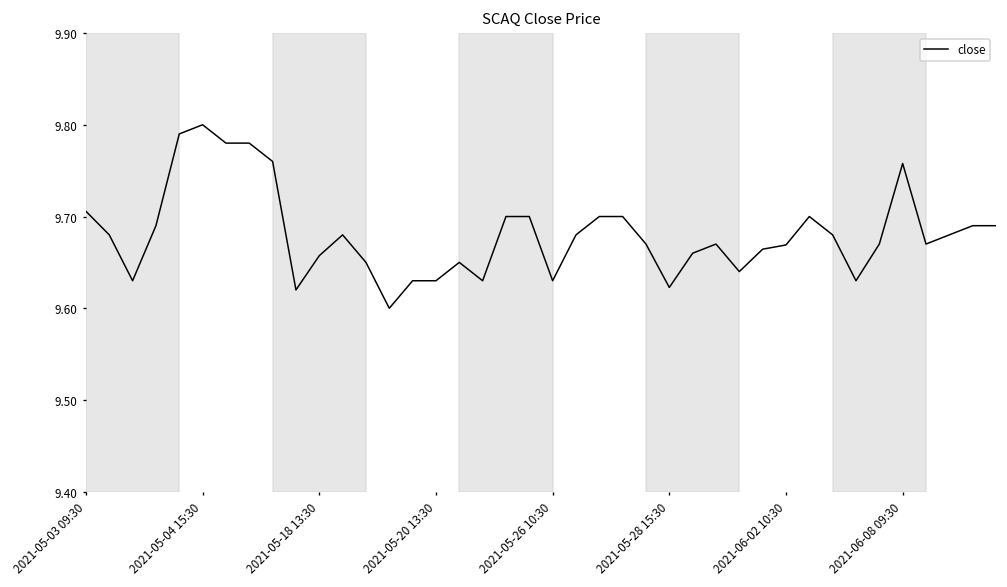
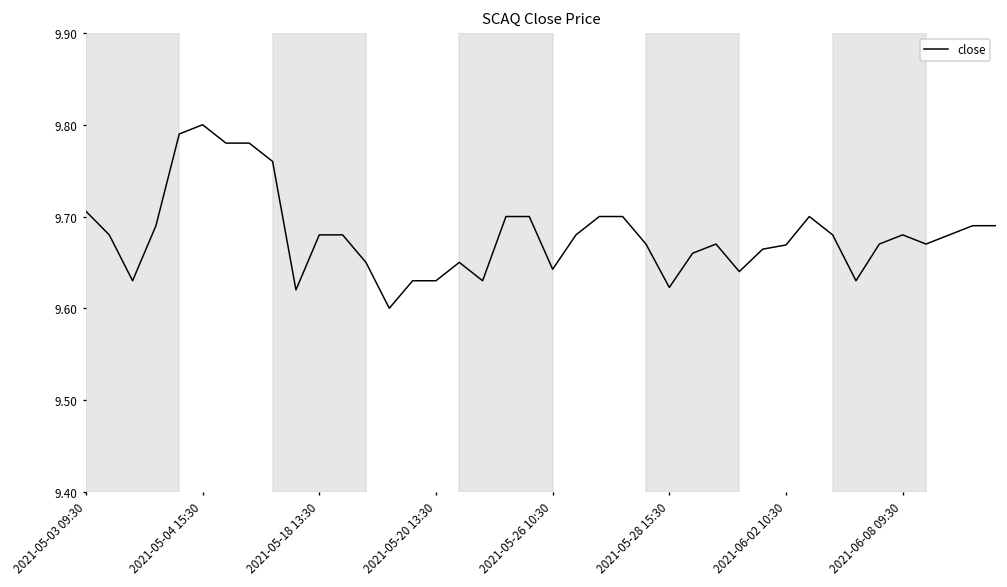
2021-05-18 13:30: 9.66 -> 9.68
2021-05-26 10:30: 9.63 -> 9.64
2021-06-08 09:30: 9.76 -> 9.68
